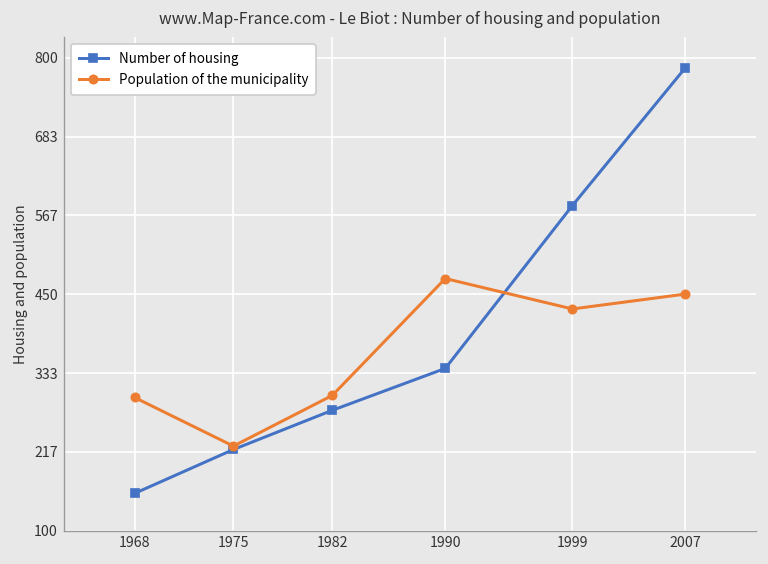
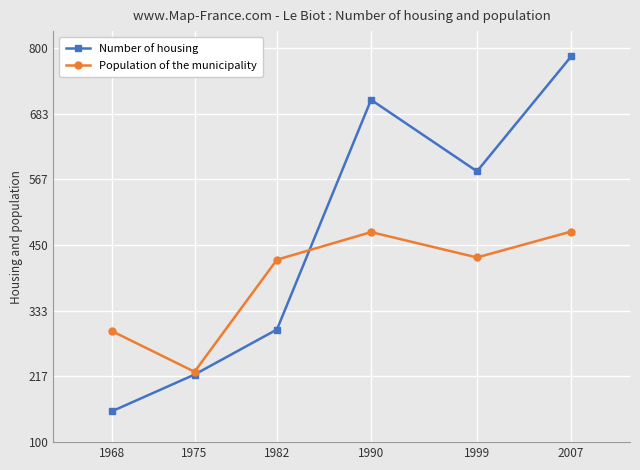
Number of housing, 1982: 280 -> 300
Population of the municipality, 1982: 300 -> 420
Number of housing, 1990: 340 -> 710
Population of the municipality, 2007: 450 -> 470
